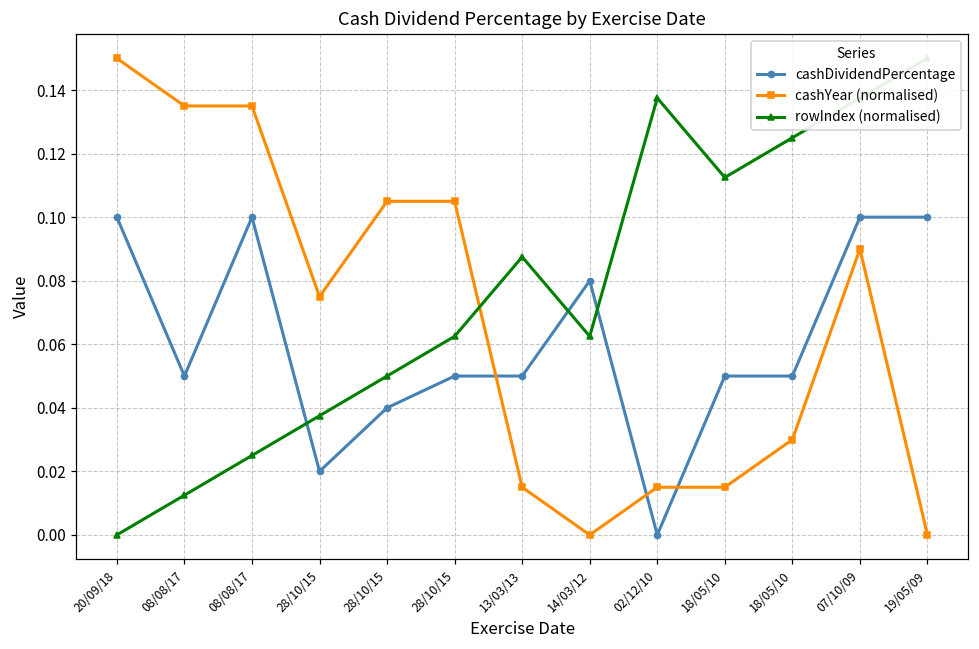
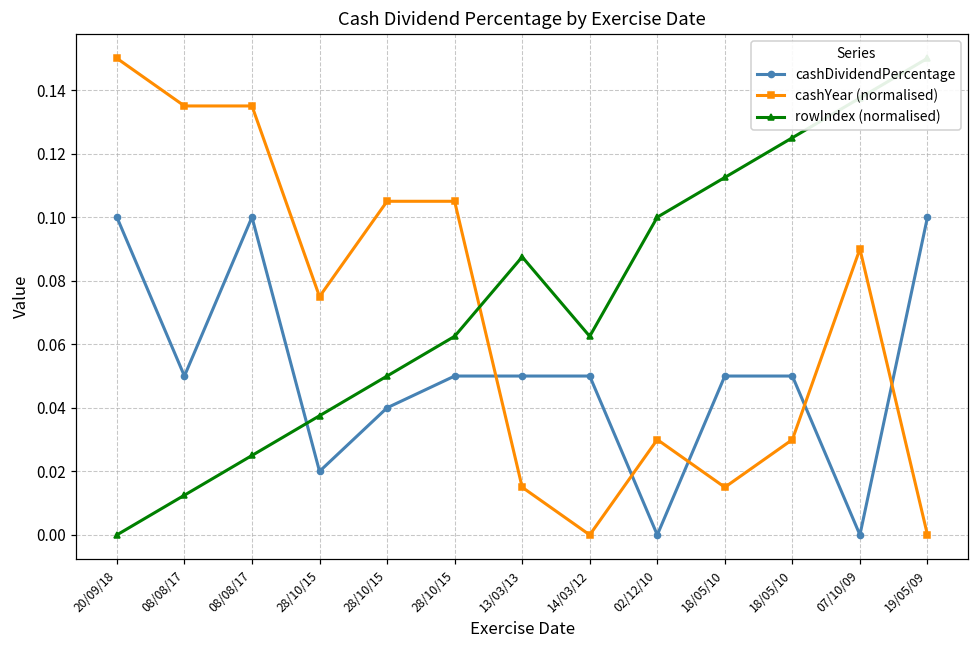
cashDividendPercentage, 14/03/12: 0.08 -> 0.05
cashYear (normalised), 02/12/10: 0.015 -> 0.030
rowIndex (normalised), 02/12/10: 0.137 -> 0.100
cashDividendPercentage, 07/10/09: 0.1 -> 0.0
